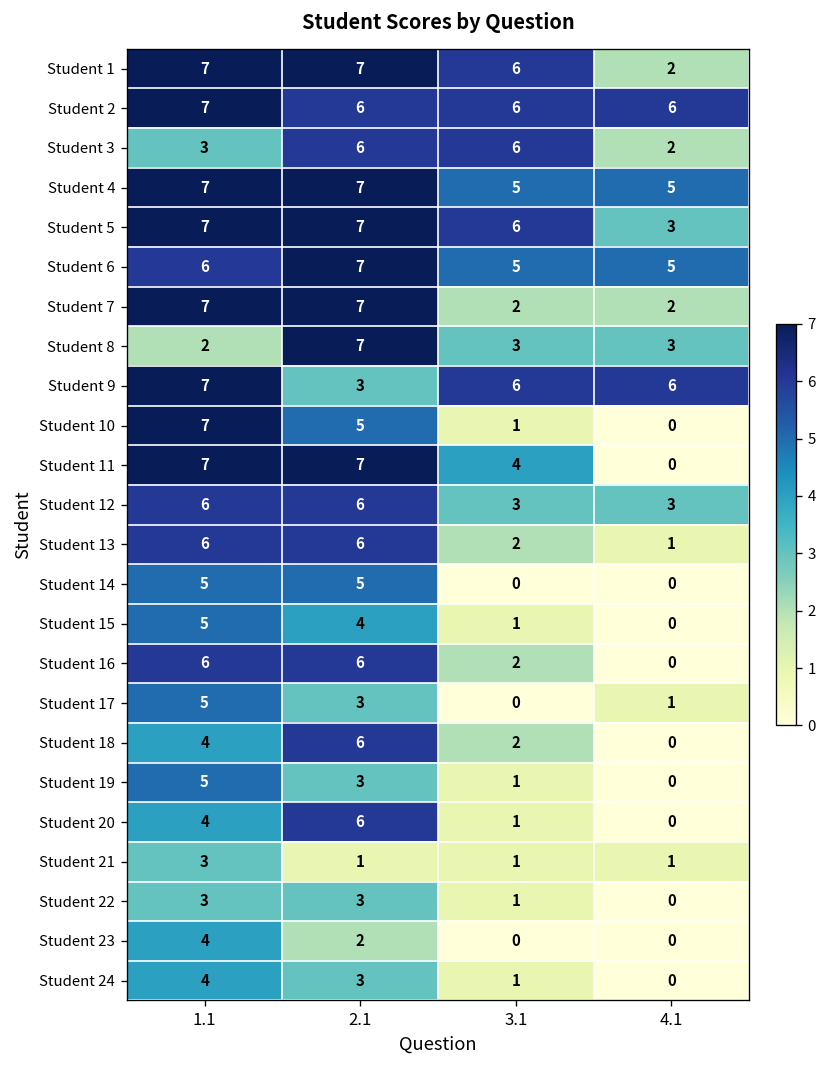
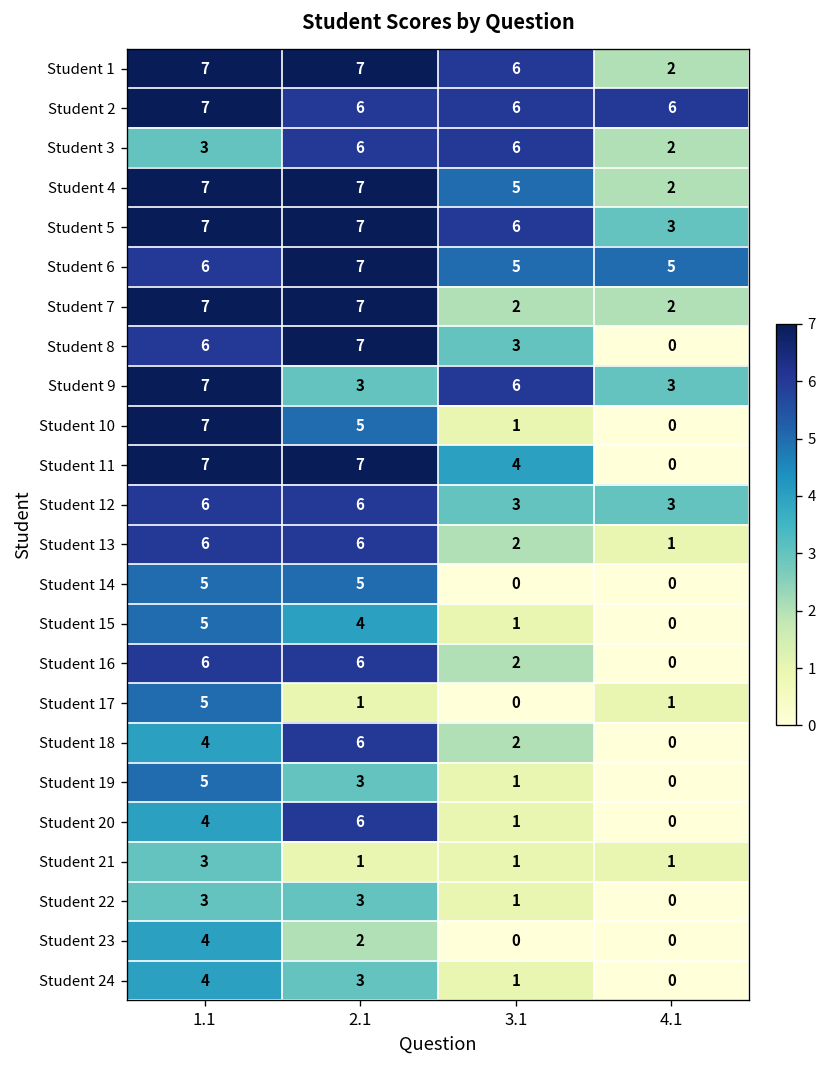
Student 4, 4.1: 5 -> 2
Student 8, 1.1: 2 -> 6
Student 8, 4.1: 3 -> 0
Student 9, 4.1: 6 -> 3
Student 17, 2.1: 3 -> 1
